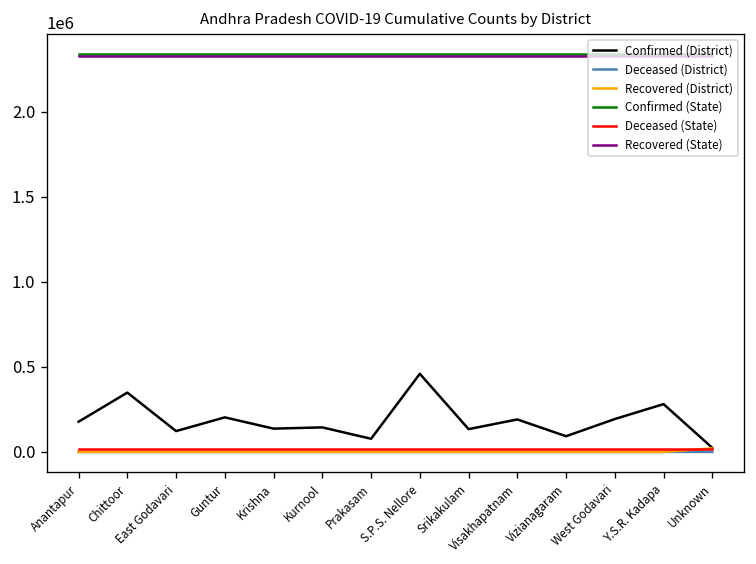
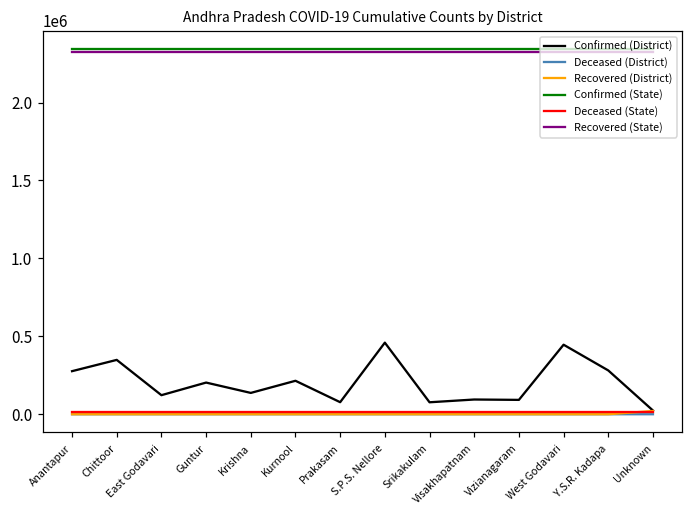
Confirmed (District), Anantapur: 180000 -> 280000
Confirmed (District), Kurnool: 140000 -> 210000
Confirmed (District), Srikakulam: 130000 -> 80000
Confirmed (District), Visakhapatnam: 190000 -> 90000
Confirmed (District), West Godavari: 190000 -> 450000
